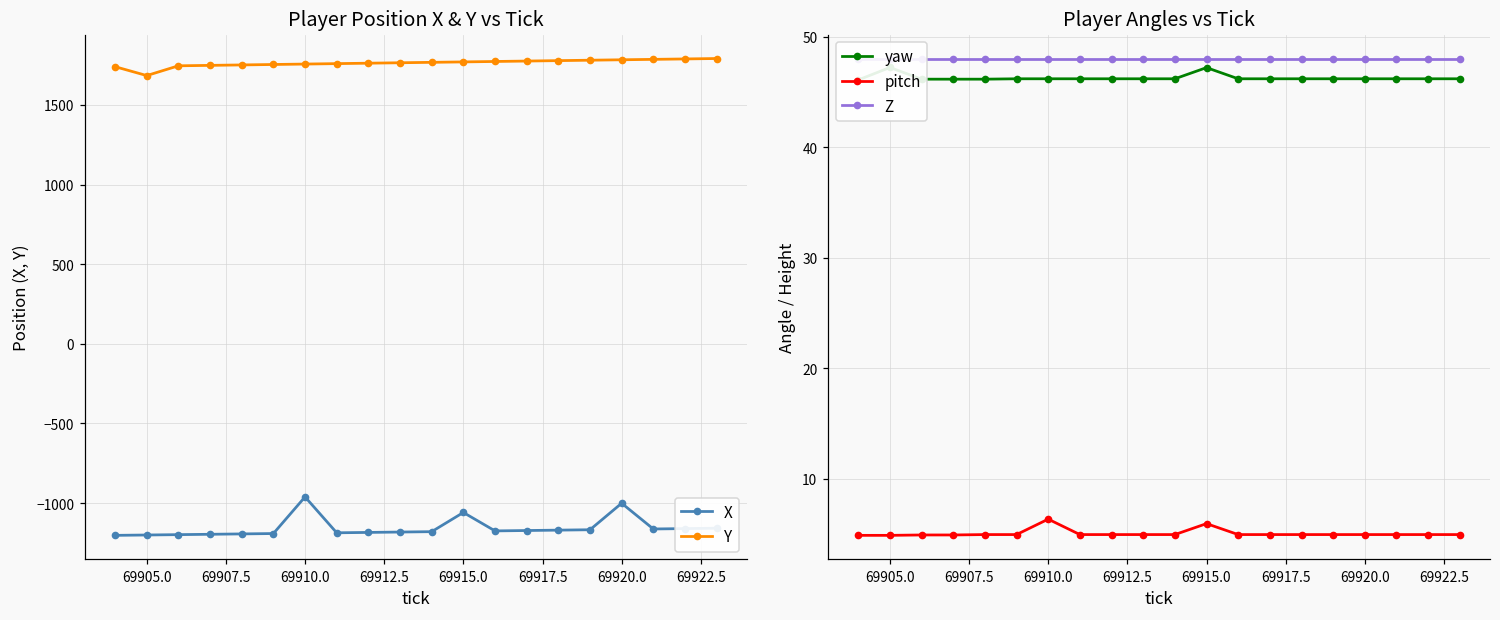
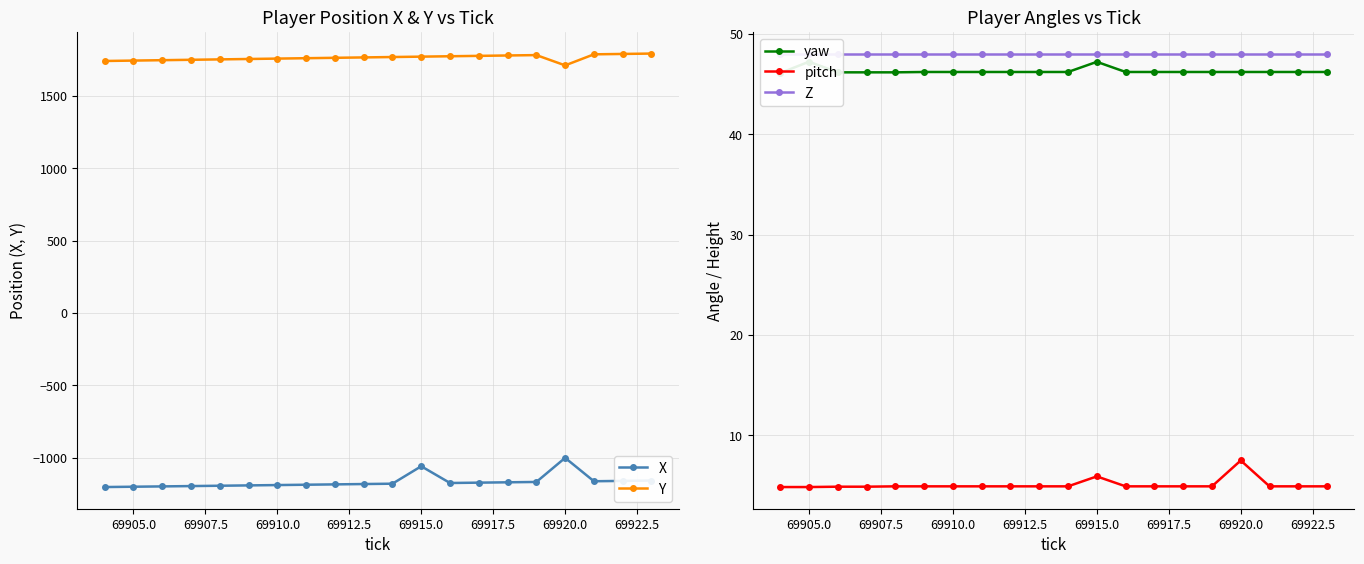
Player Position X & Y vs Tick, Y, 69905.0: 1680 -> 1740
Player Position X & Y vs Tick, X, 69910.0: -960 -> -1190
Player Position X & Y vs Tick, Y, 69920.0: 1780 -> 1710
Player Angles vs Tick, pitch, 69910.0: 6.3 -> 4.9
Player Angles vs Tick, pitch, 69920.0: 4.9 -> 7.5
